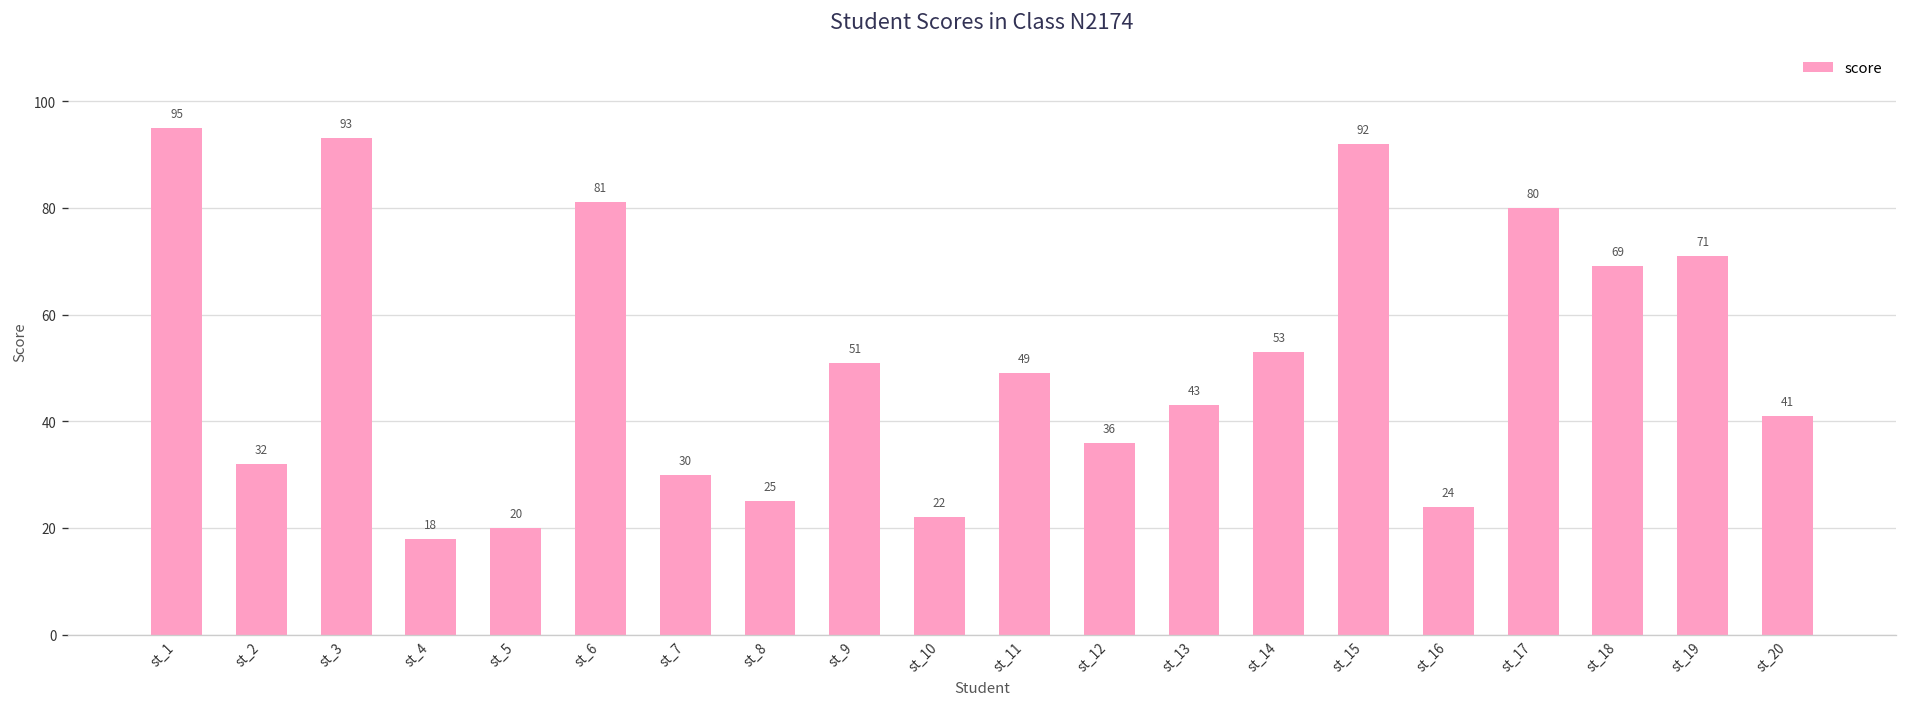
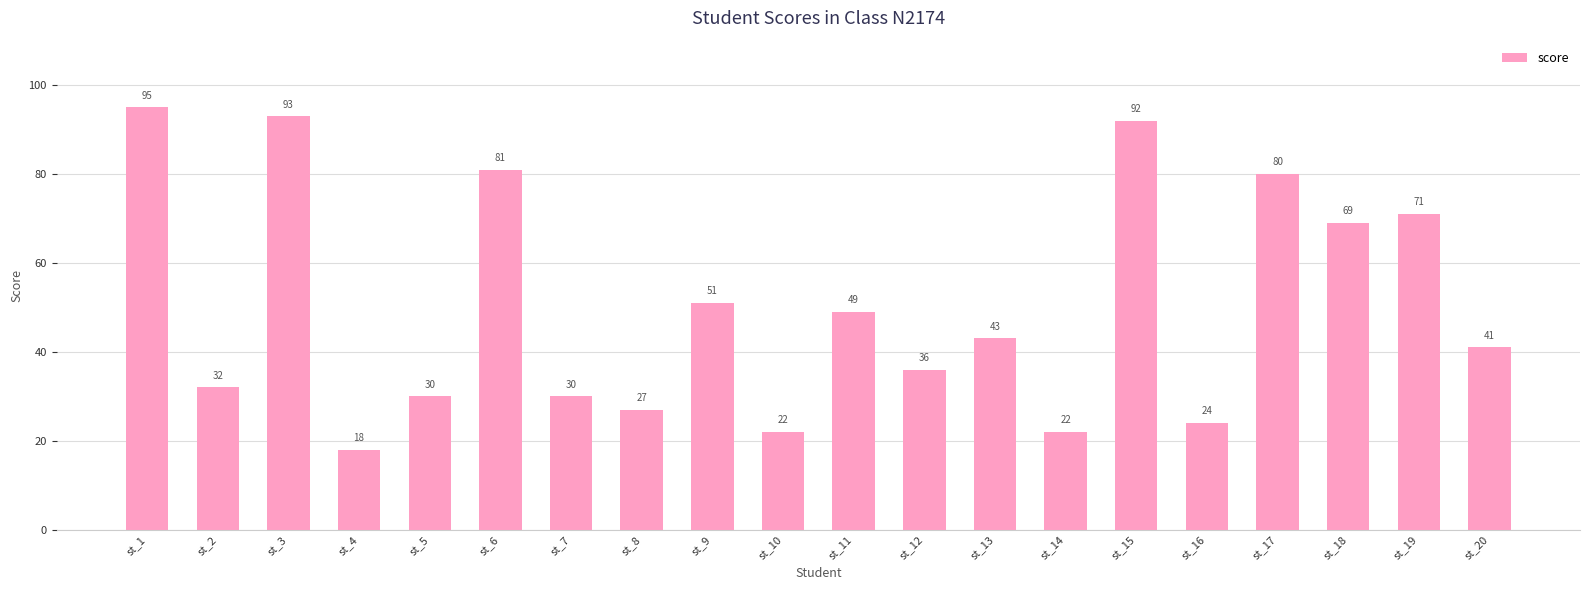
st_5: 20 -> 30
st_8: 25 -> 27
st_14: 53 -> 22
